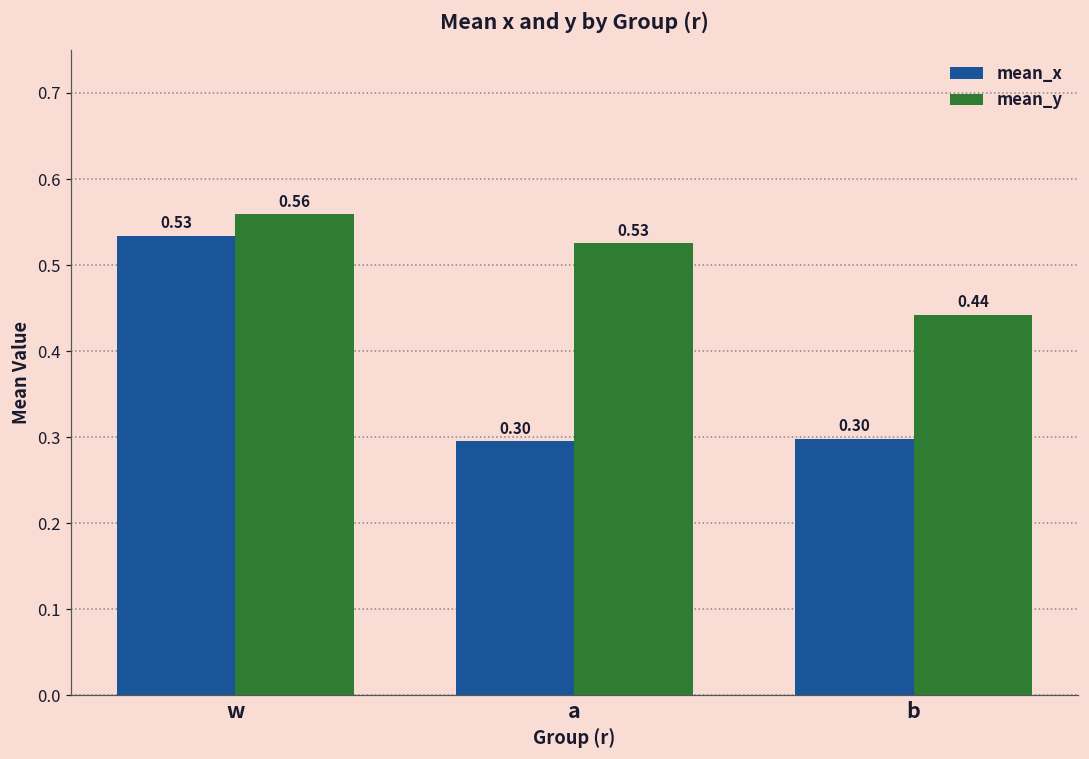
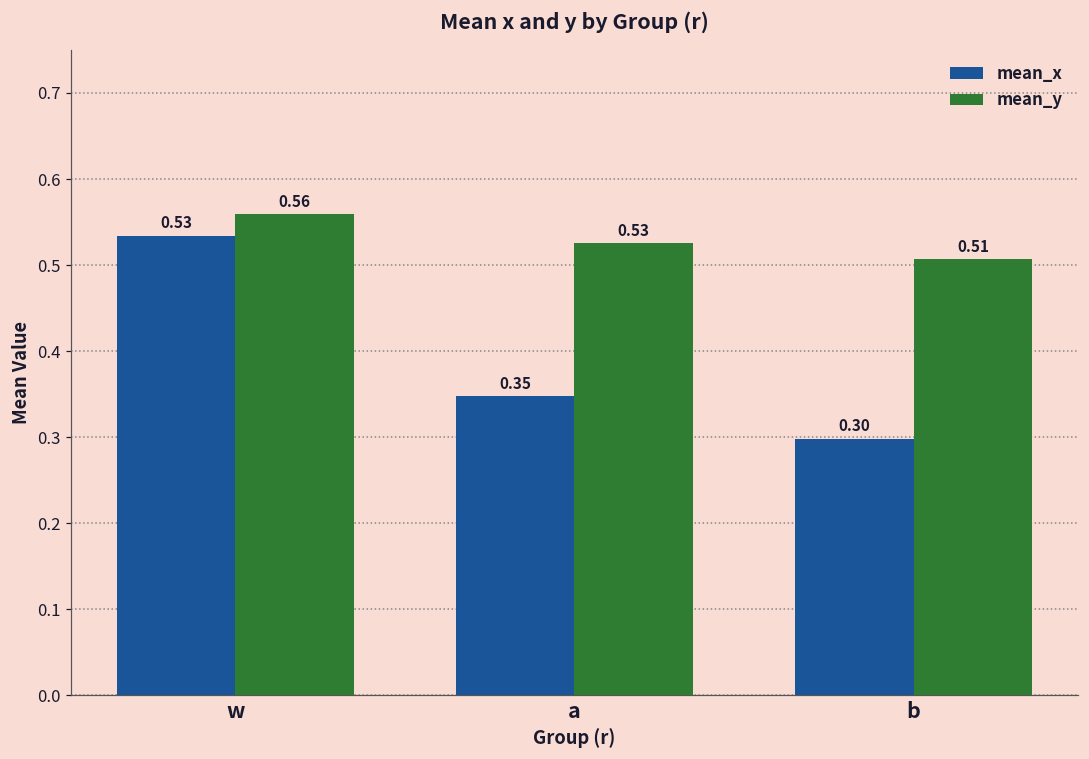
mean_x, a: 0.30 -> 0.35
mean_y, b: 0.44 -> 0.51
